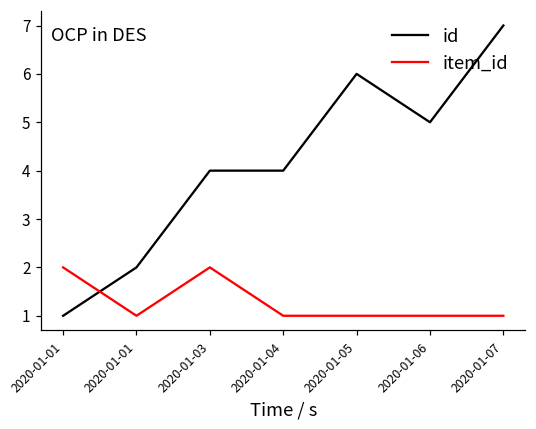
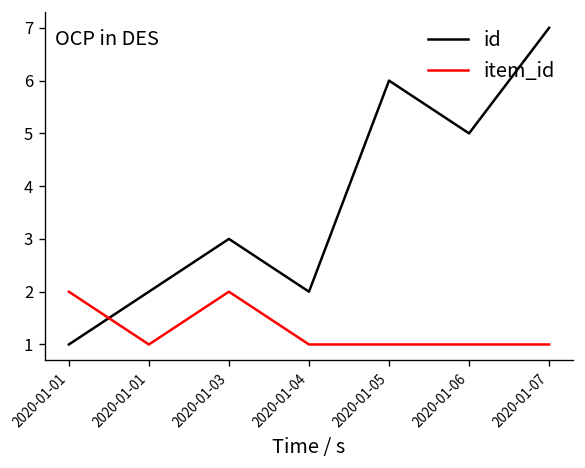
id, 2020-01-03: 4 -> 3
id, 2020-01-04: 4 -> 2
